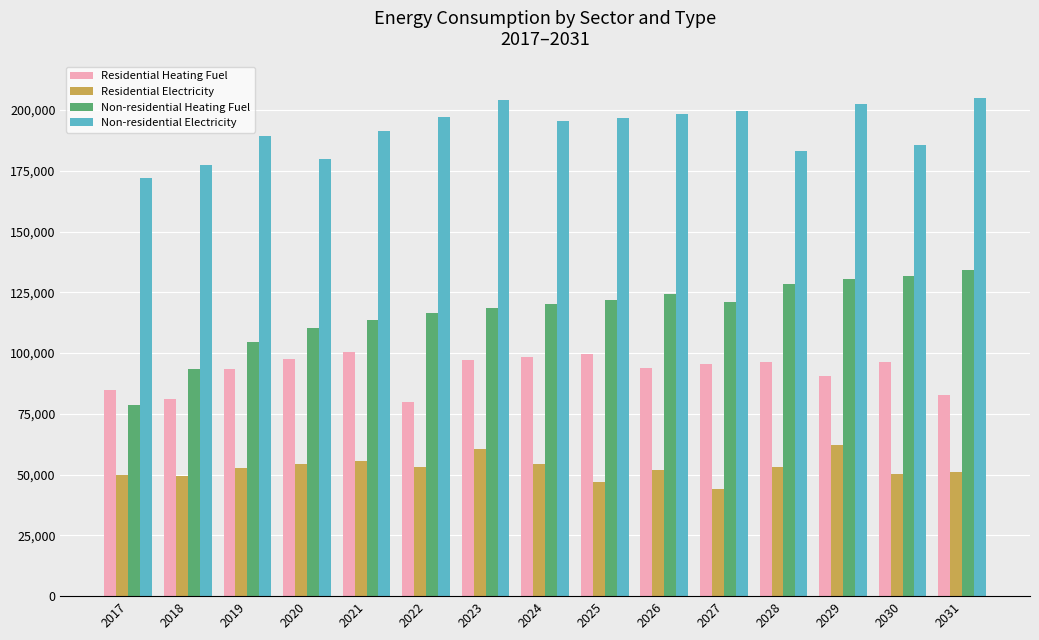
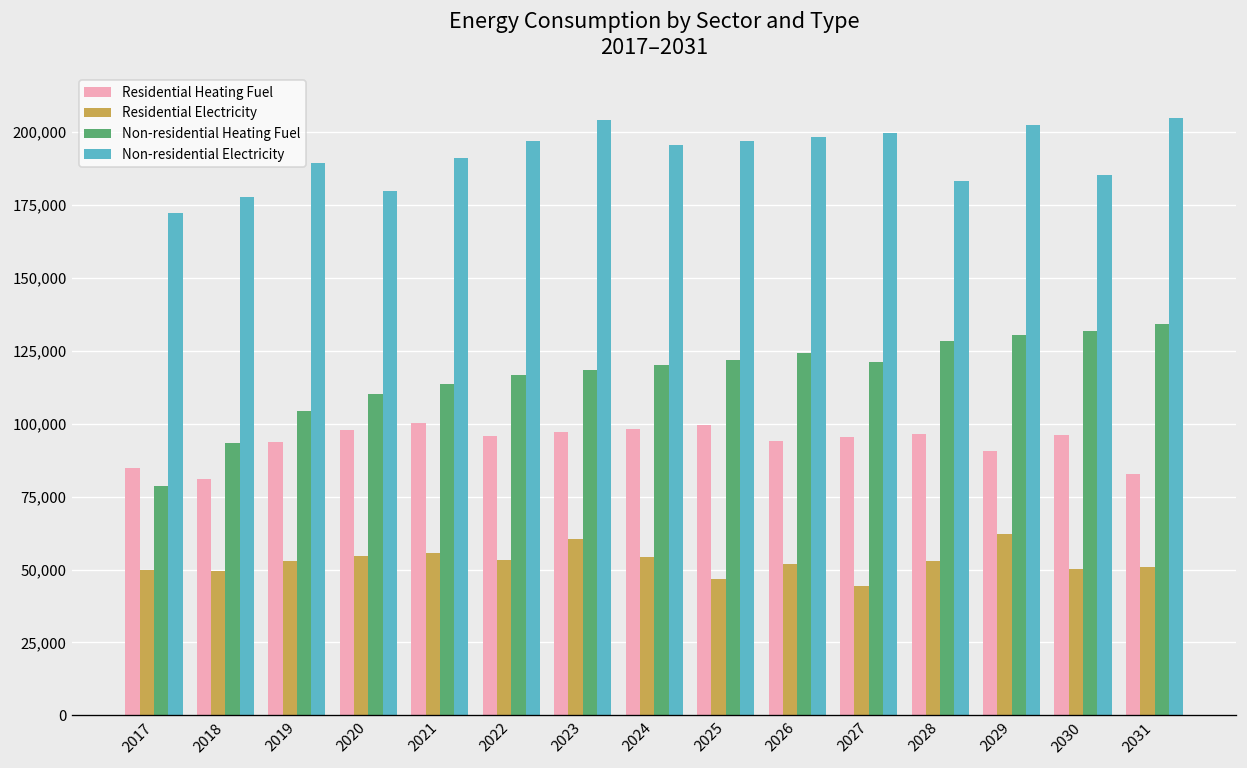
Residential Heating Fuel, 2022: 80,000 -> 96,000
